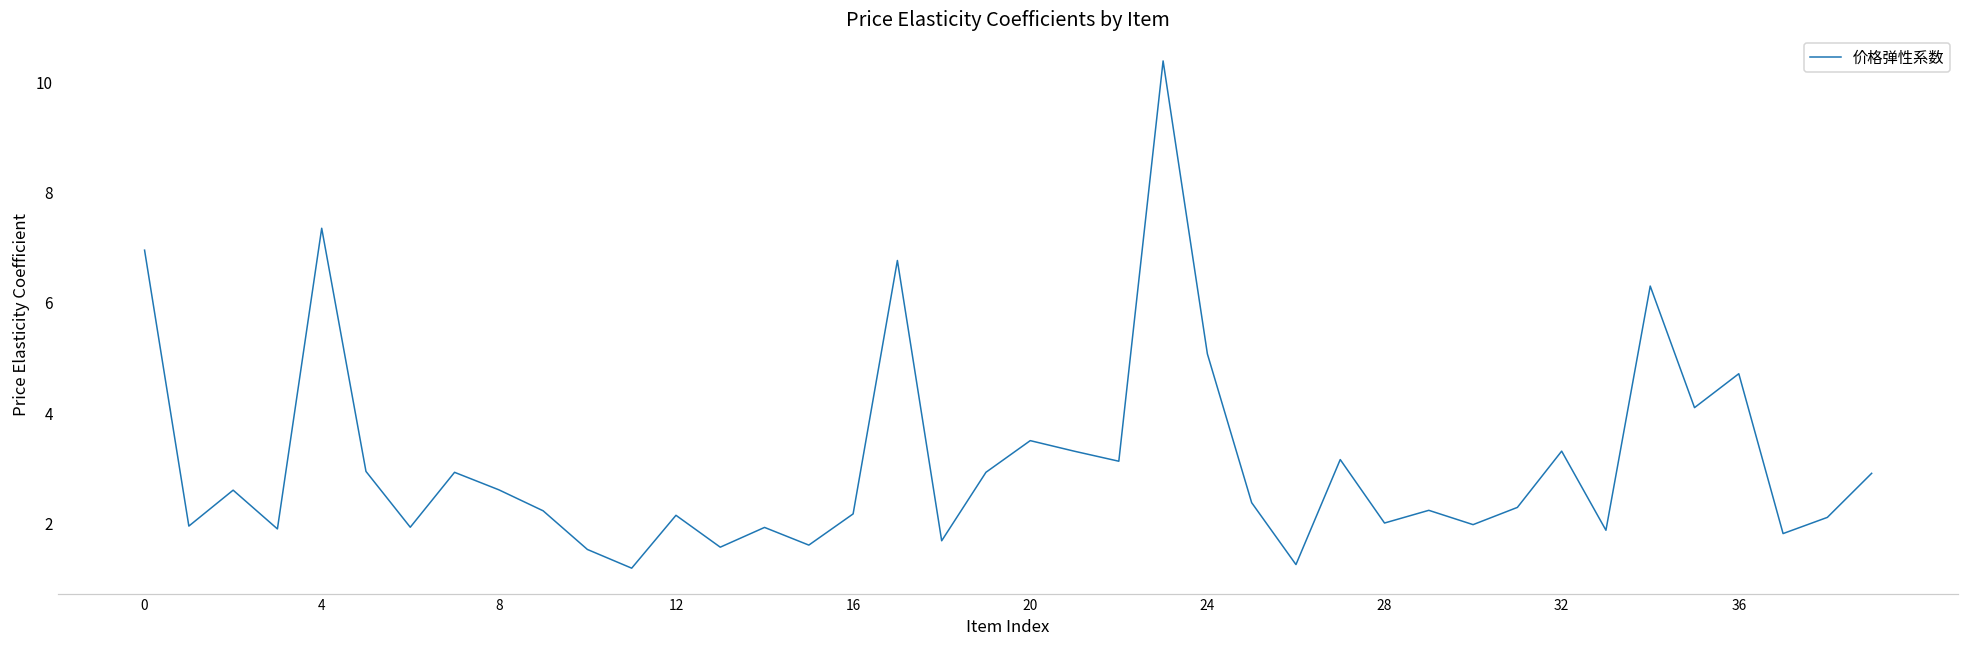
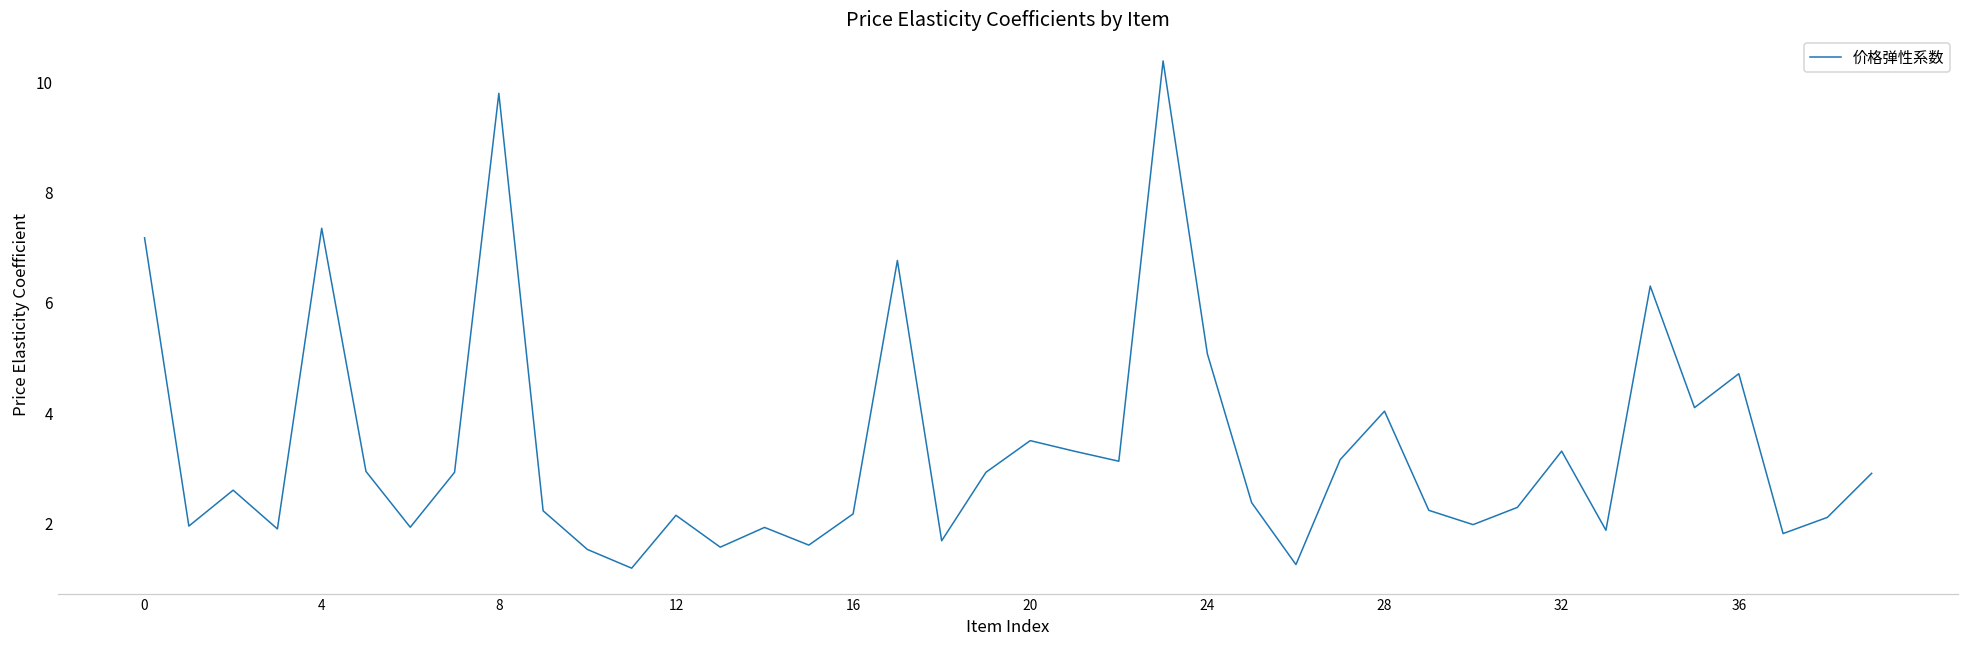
0: 7.0 -> 7.2
8: 2.6 -> 9.8
28: 2.0 -> 4.0
